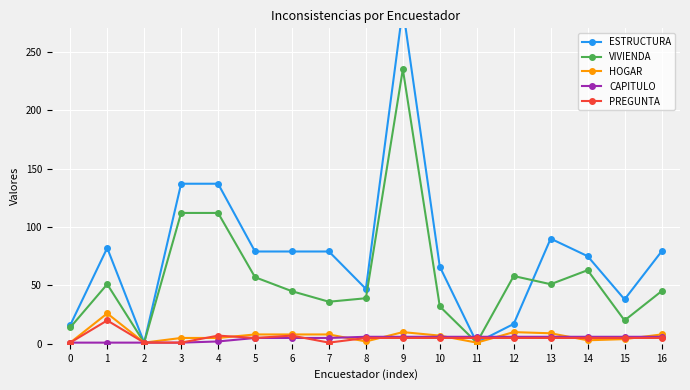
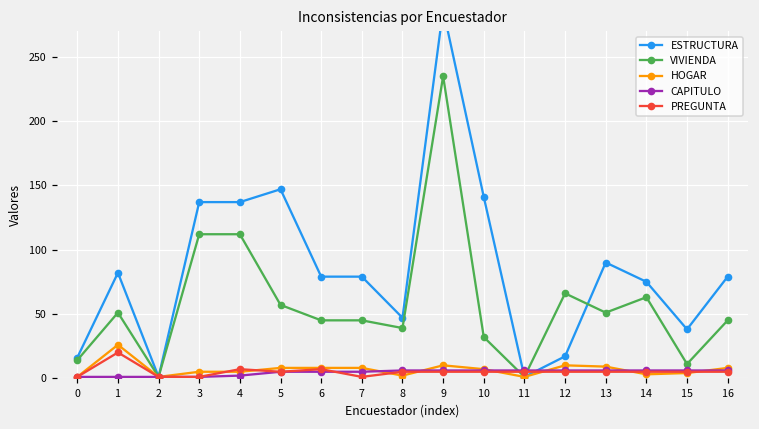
ESTRUCTURA, 5: 79 -> 147
VIVIENDA, 7: 36 -> 45
ESTRUCTURA, 10: 66 -> 141
VIVIENDA, 12: 58 -> 66
VIVIENDA, 15: 20 -> 11
